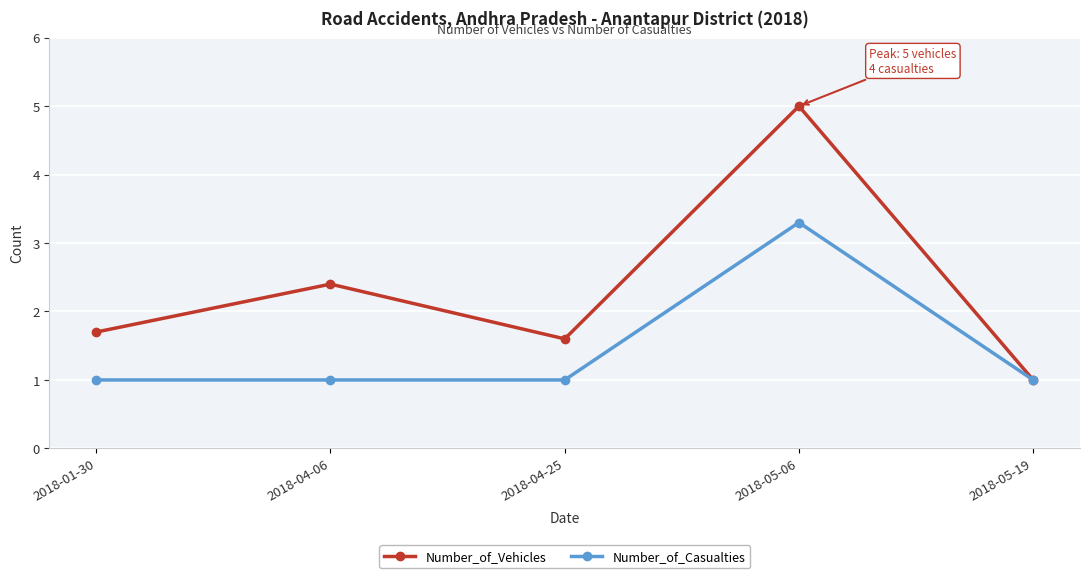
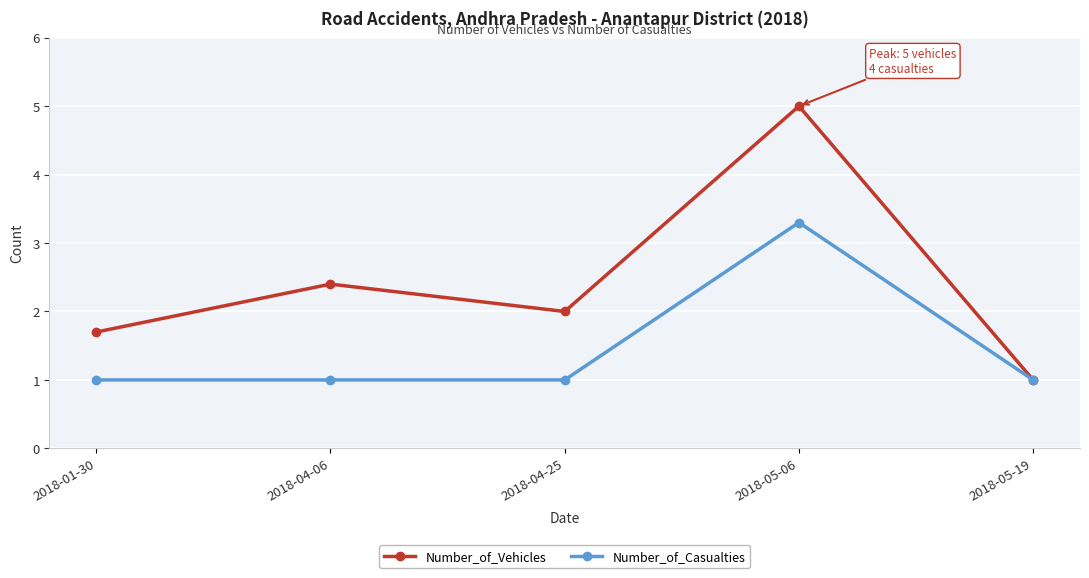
Number_of_Vehicles, 2018-04-25: 1.6 -> 2.0
